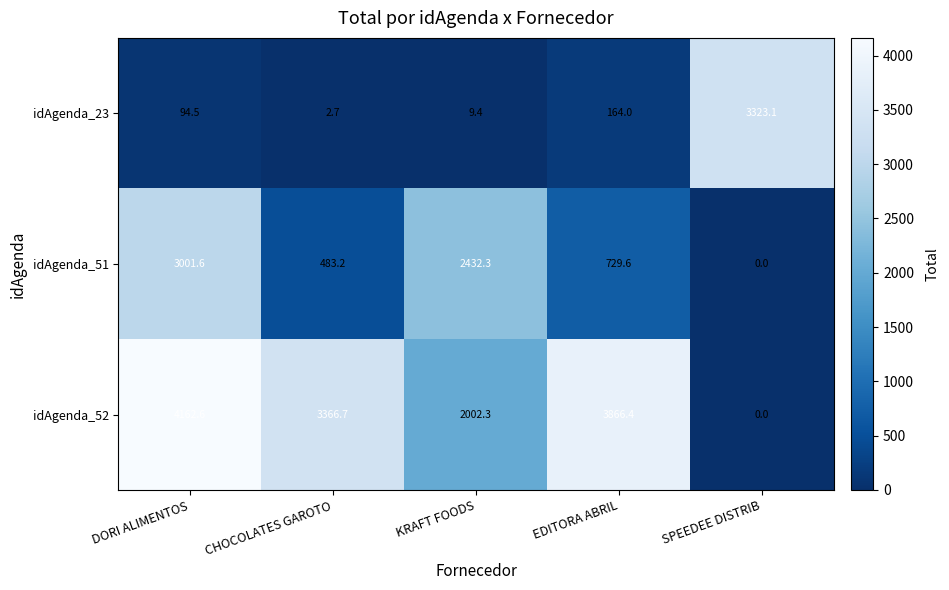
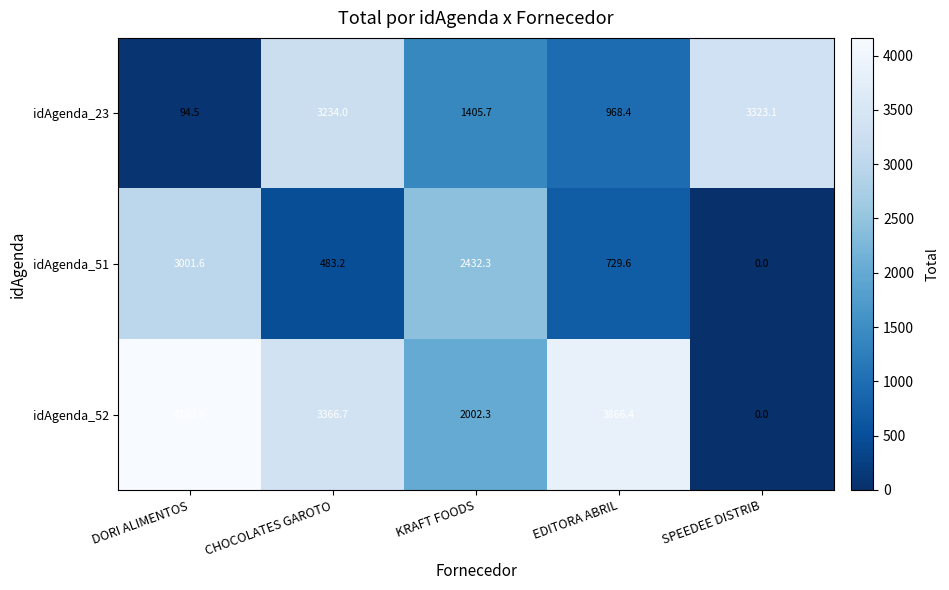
idAgenda_23, CHOCOLATES GAROTO: 2.7 -> 3234.0
idAgenda_23, KRAFT FOODS: 9.4 -> 1405.7
idAgenda_23, EDITORA ABRIL: 164.0 -> 968.4
